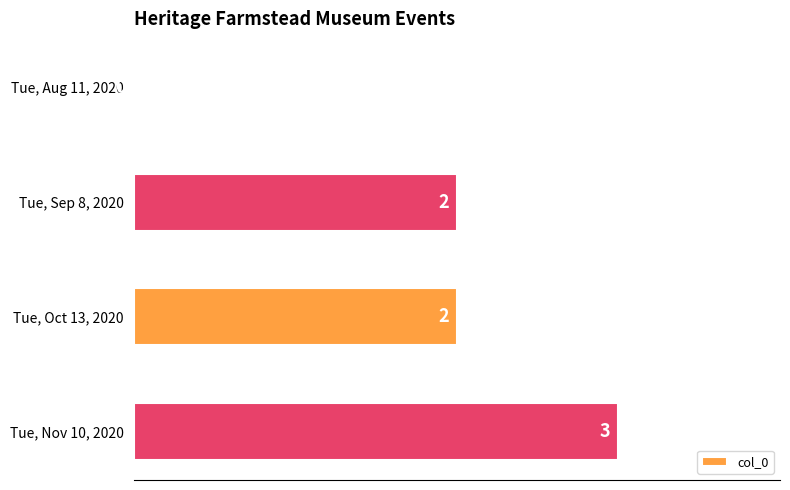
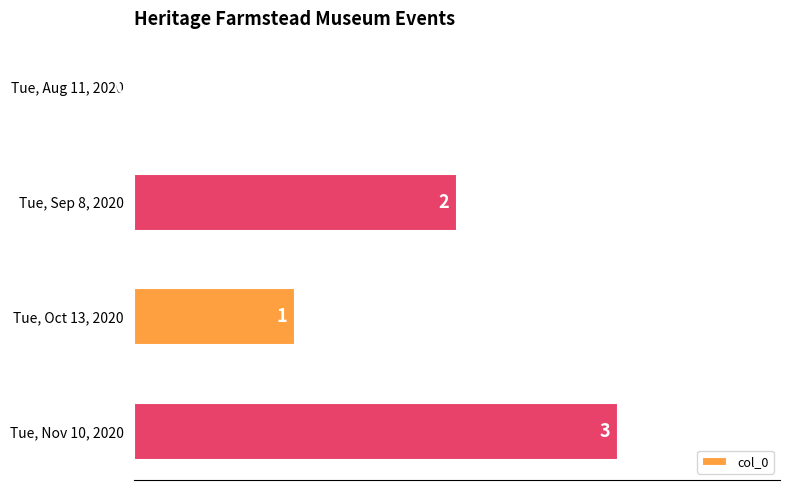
Tue, Oct 13, 2020: 2 -> 1
